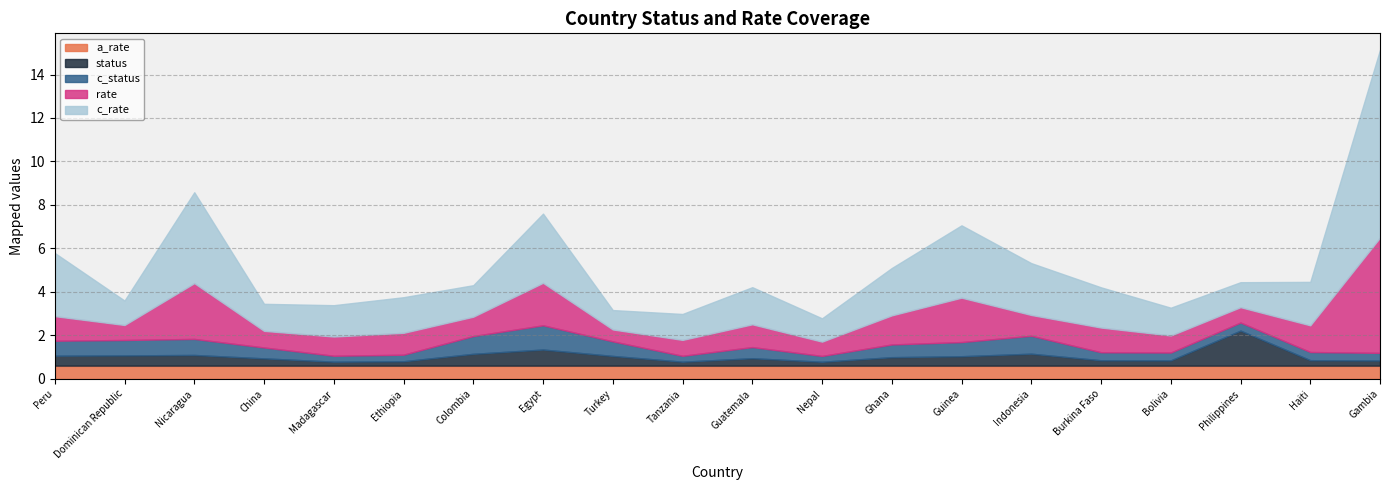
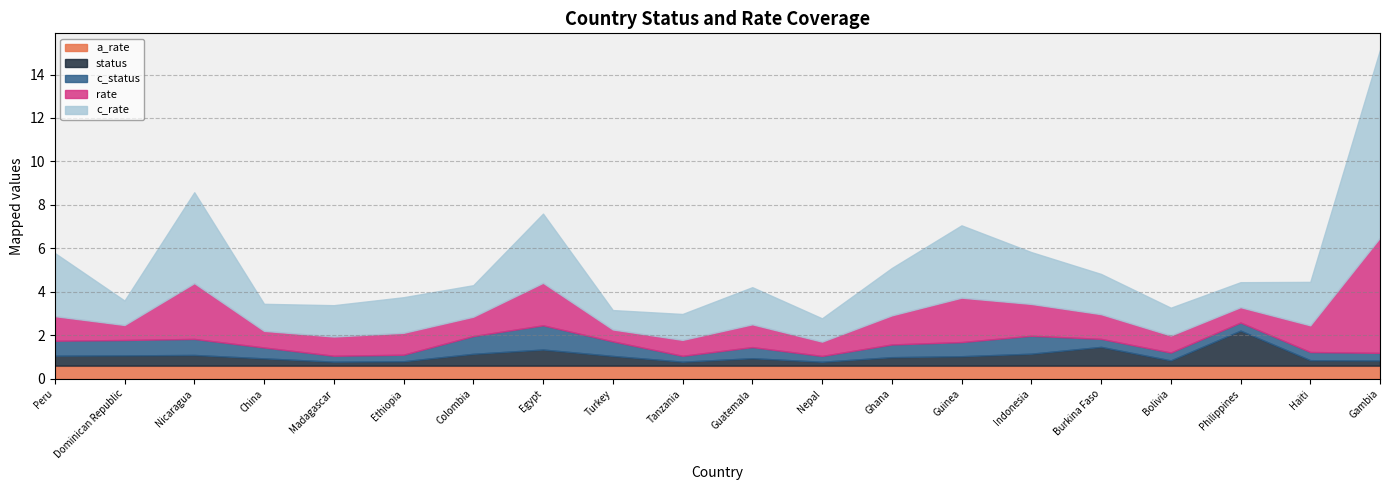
rate, Indonesia: 1.0 -> 1.5
status, Burkina Faso: 0.2 -> 0.9
